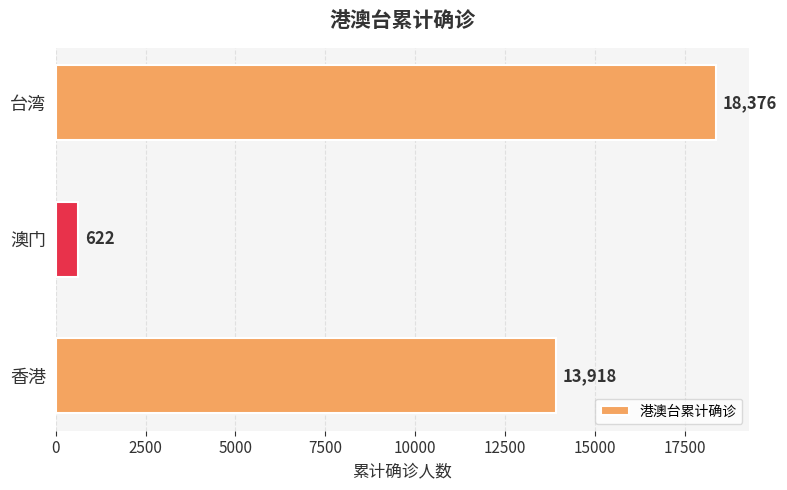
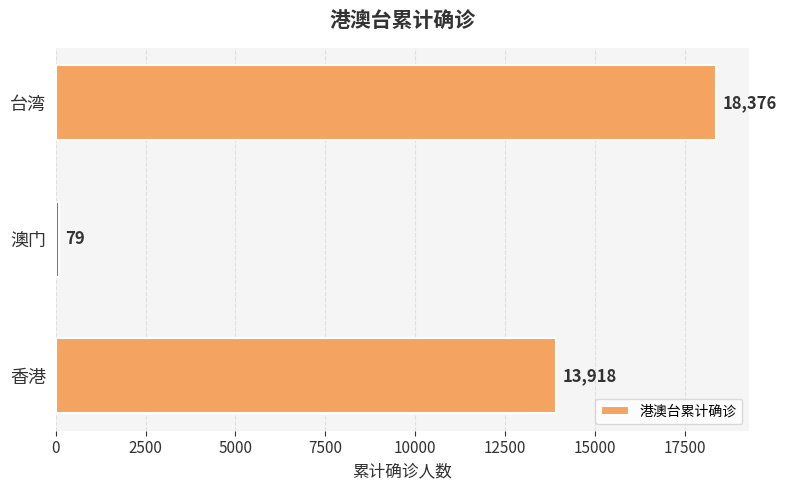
澳门: 622 -> 79
